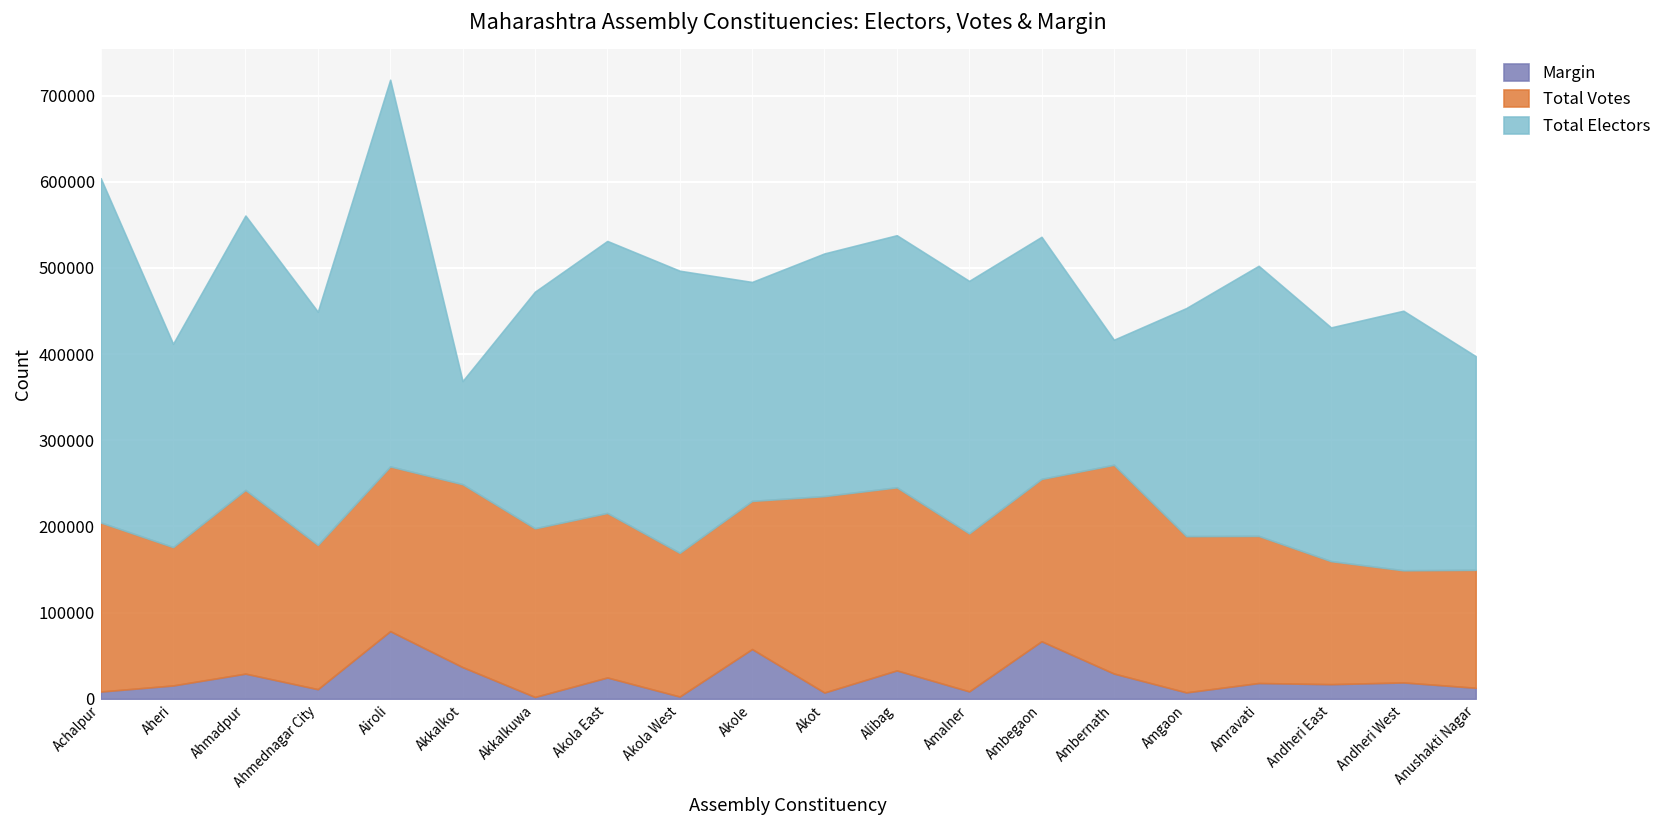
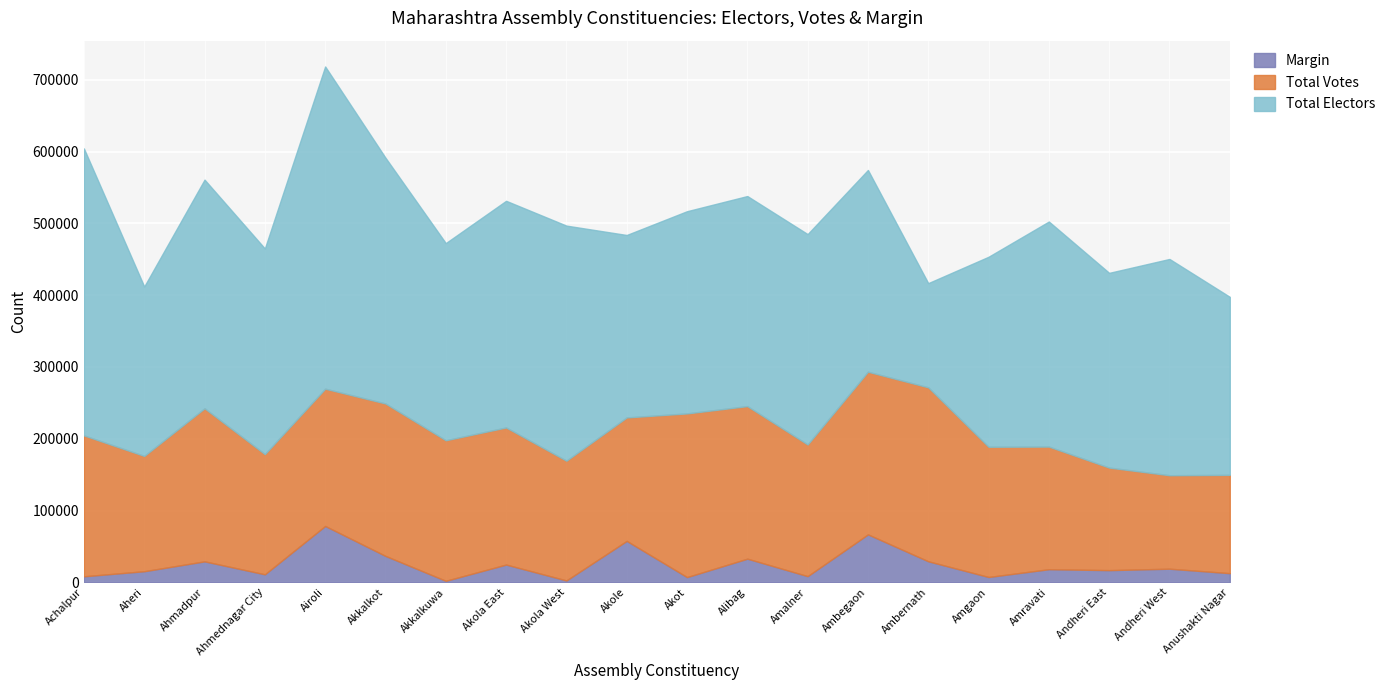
Total Electors, Ahmednagar City: 270000 -> 290000
Total Electors, Akkalkot: 120000 -> 340000
Total Votes, Ambegaon: 190000 -> 230000
